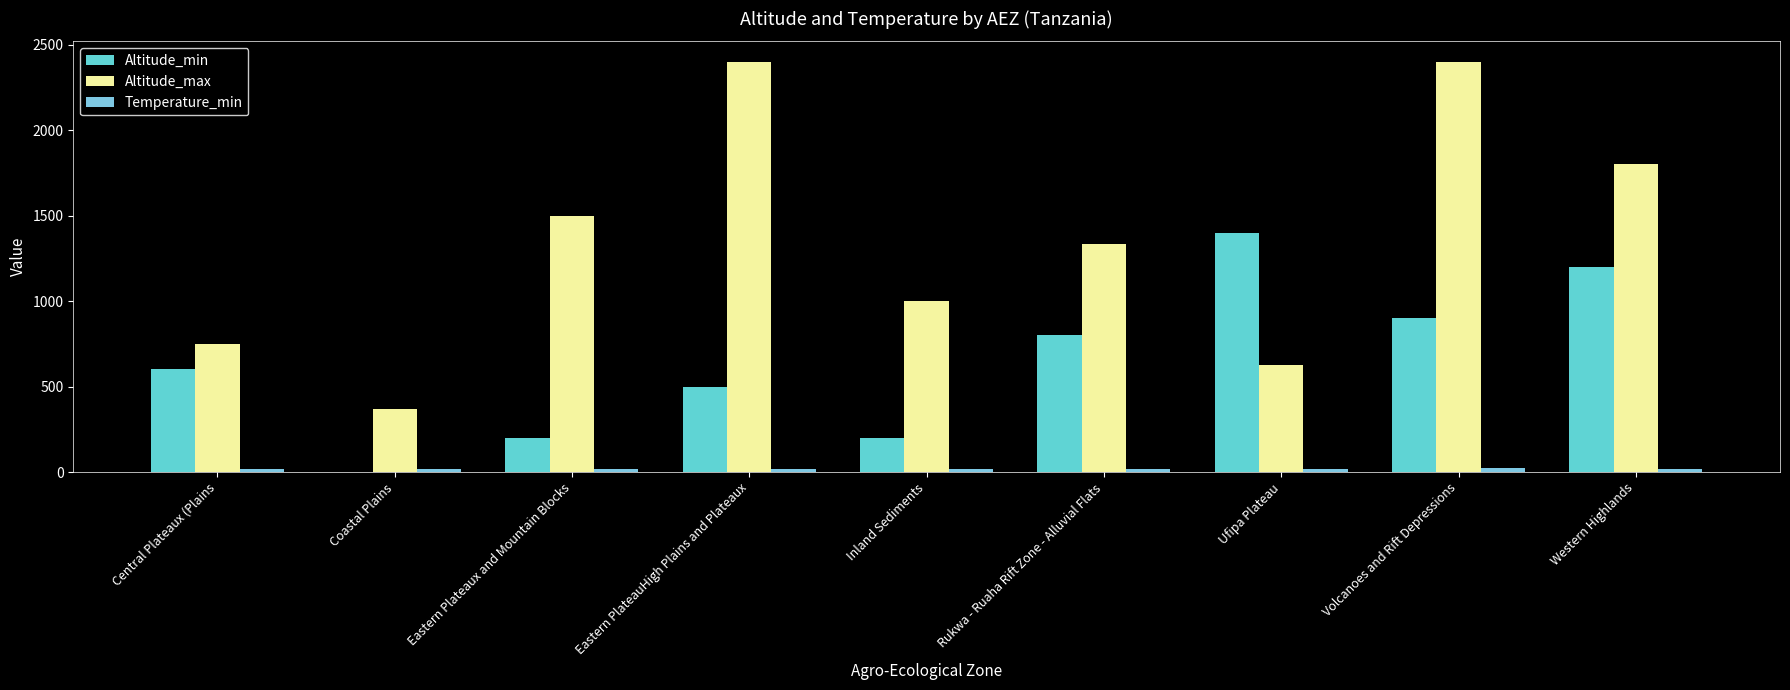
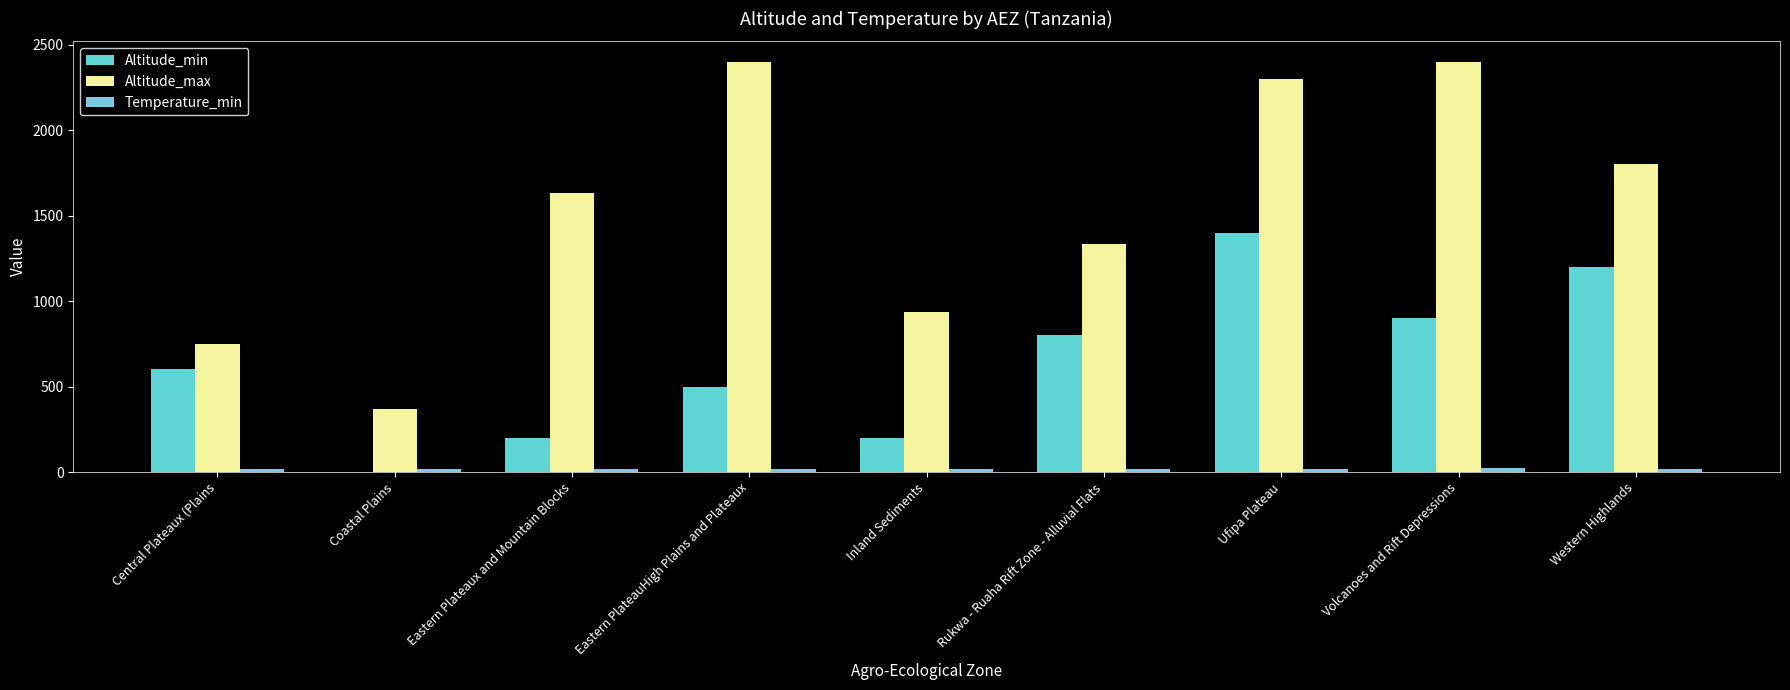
Altitude_max, Eastern Plateaux and Mountain Blocks: 1500 -> 1630
Altitude_max, Inland Sediments: 1000 -> 940
Altitude_max, Ufipa Plateau: 630 -> 2300
